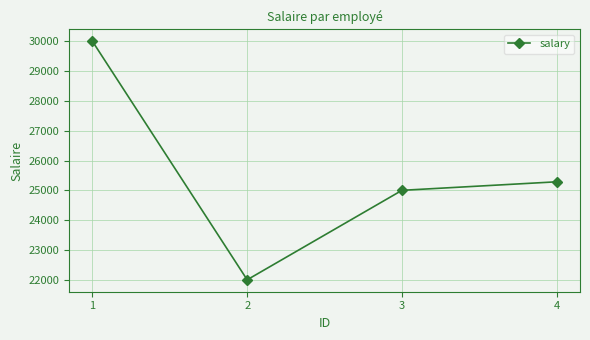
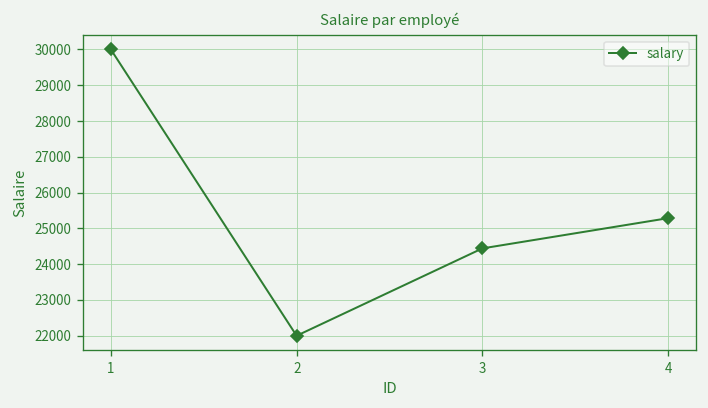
3: 25000 -> 24400
